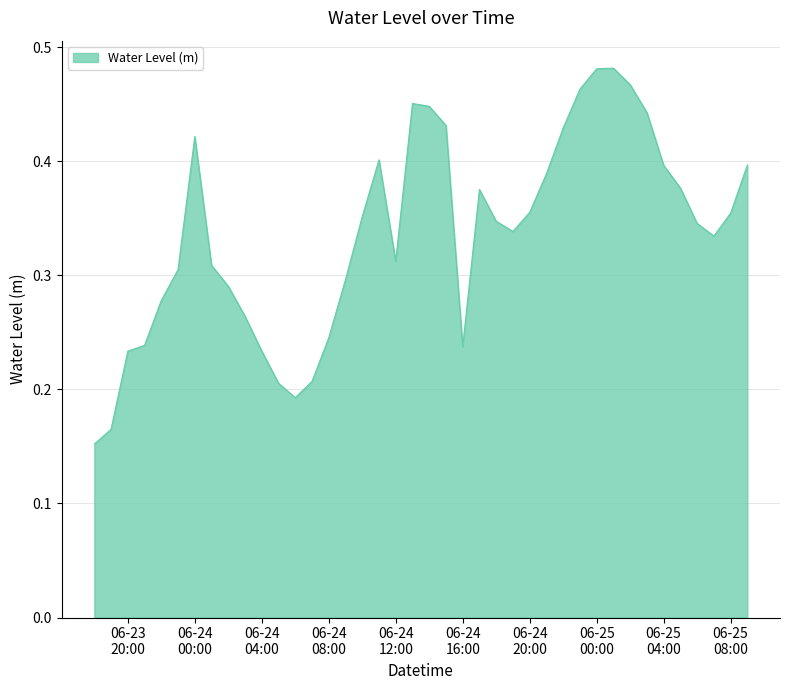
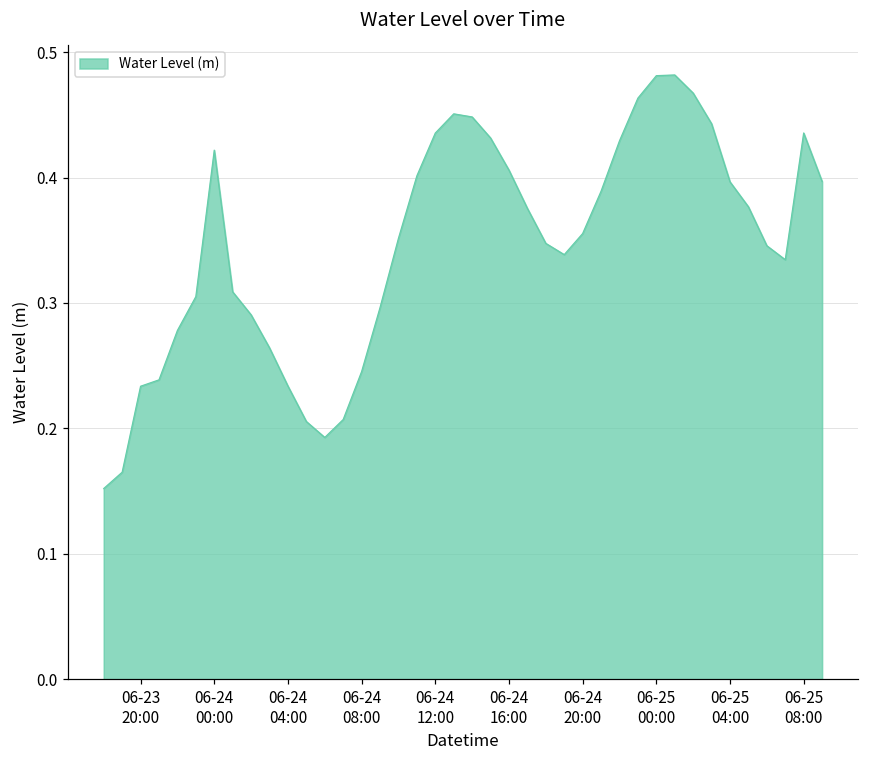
06-24 12:00: 0.312 -> 0.435
06-24 16:00: 0.237 -> 0.406
06-25 08:00: 0.355 -> 0.436
